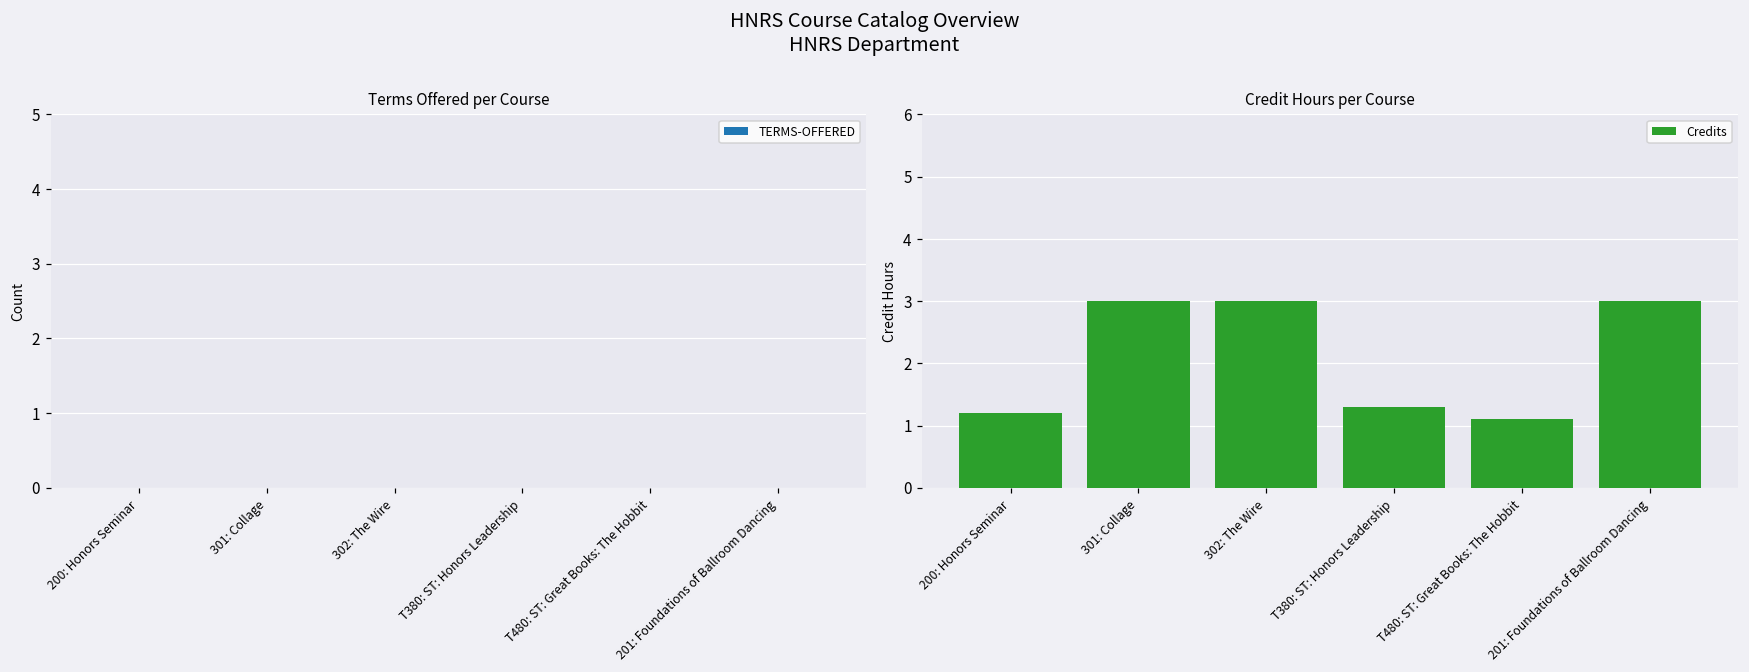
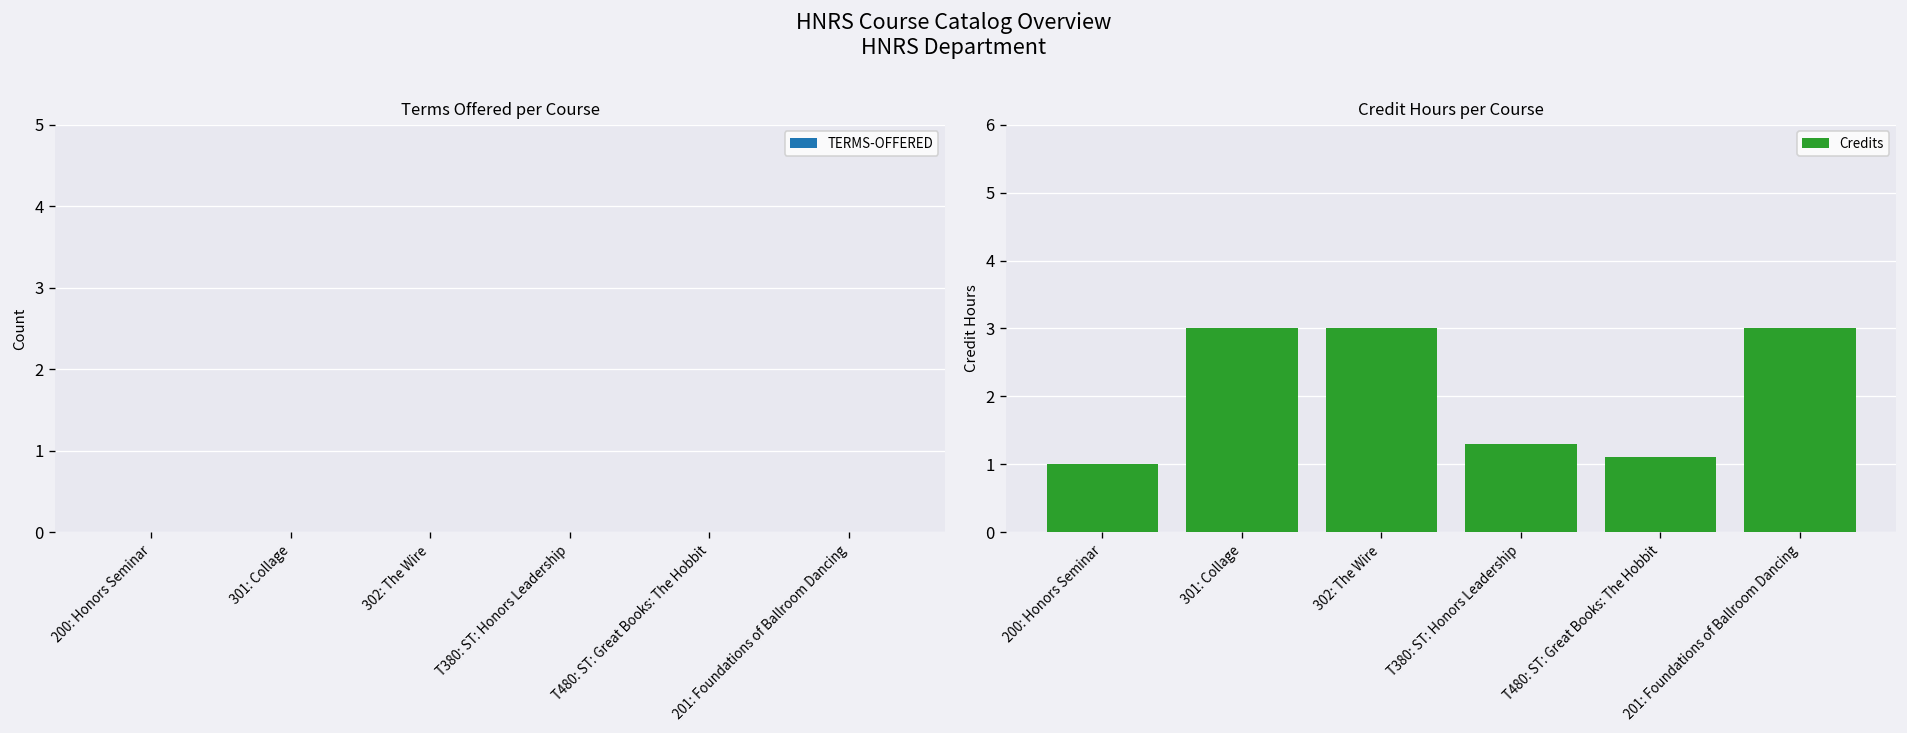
Credit Hours per Course, 200: Honors Seminar: 1.2 -> 1.0
